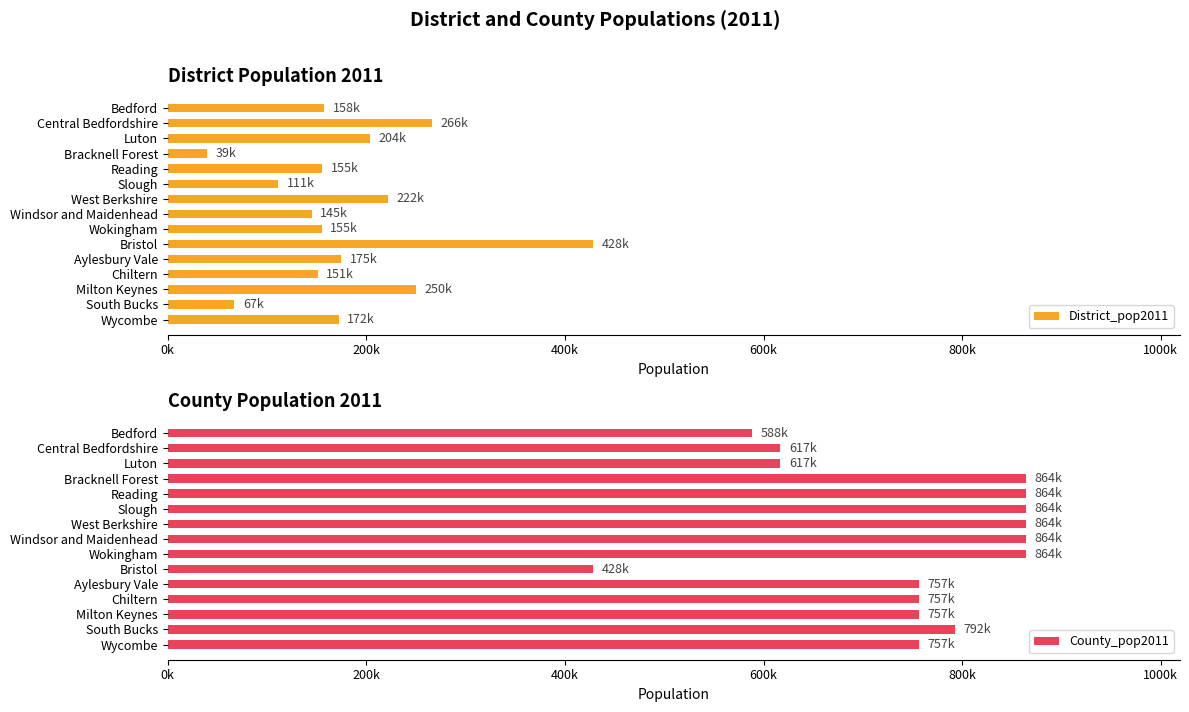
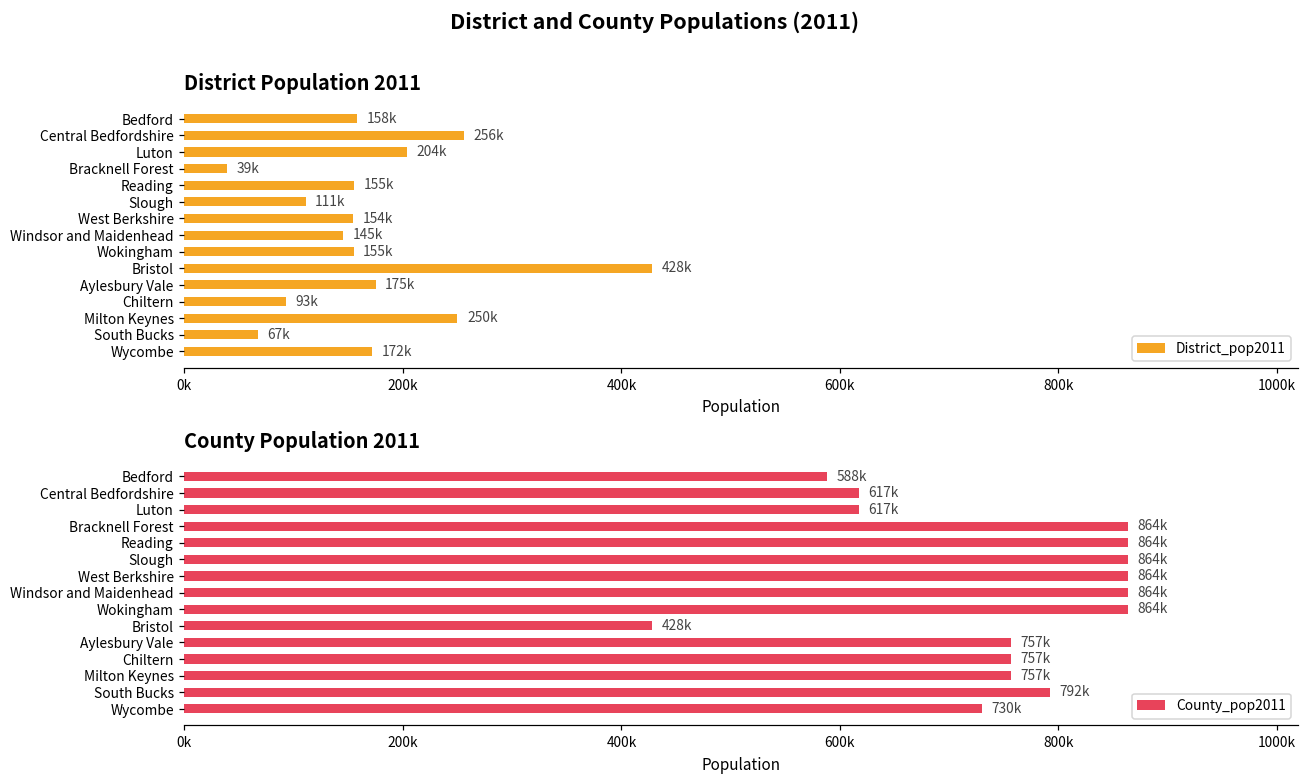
District Population 2011, Central Bedfordshire: 266k -> 256k
District Population 2011, West Berkshire: 222k -> 154k
District Population 2011, Chiltern: 151k -> 93k
County Population 2011, Wycombe: 757k -> 730k
